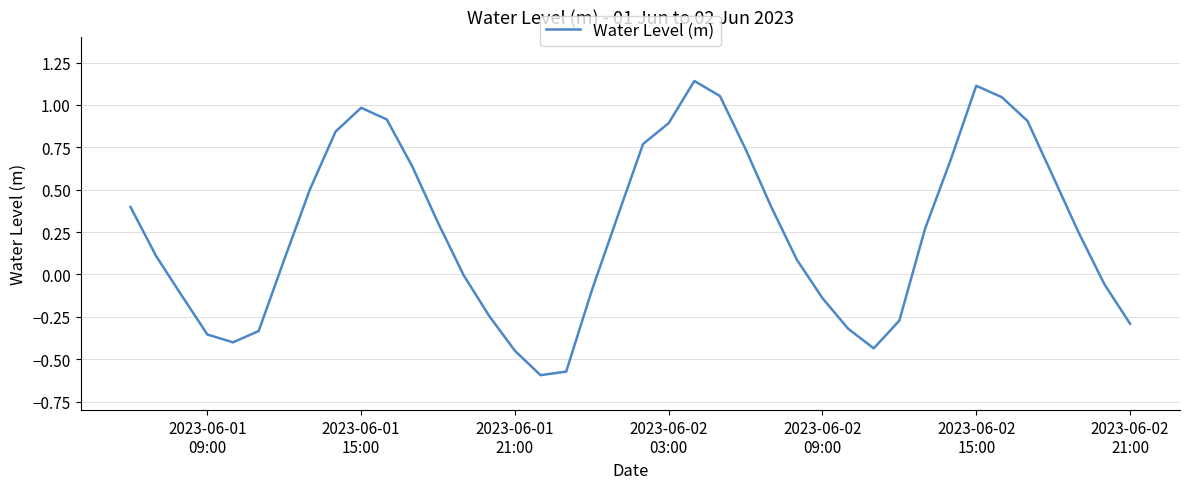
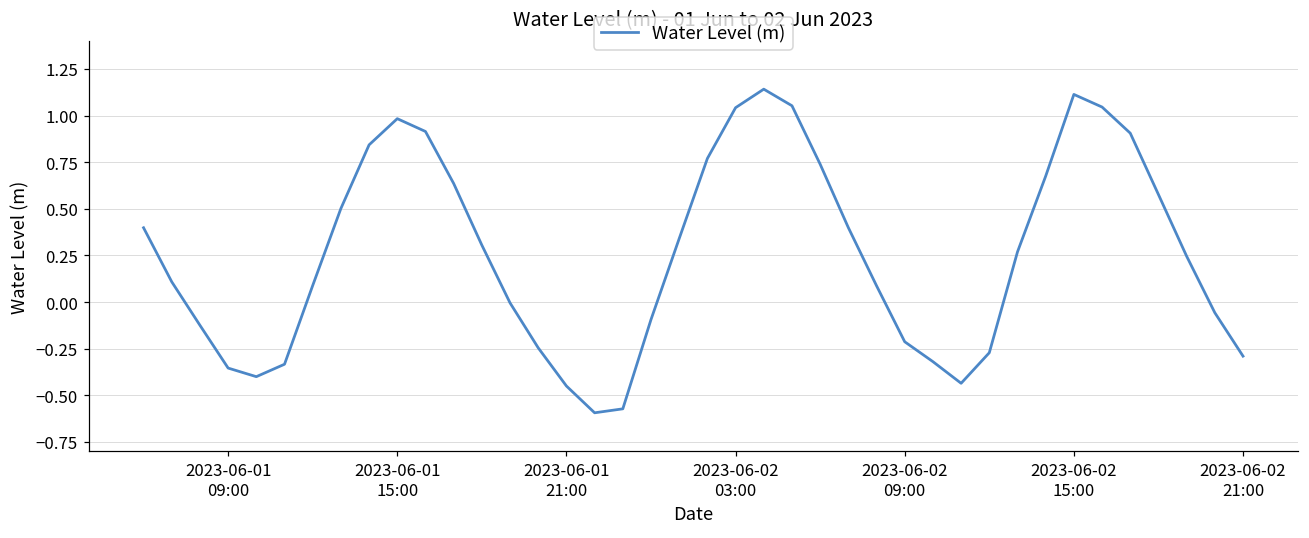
2023-06-02 03:00: 0.89 -> 1.04
2023-06-02 09:00: -0.14 -> -0.21
